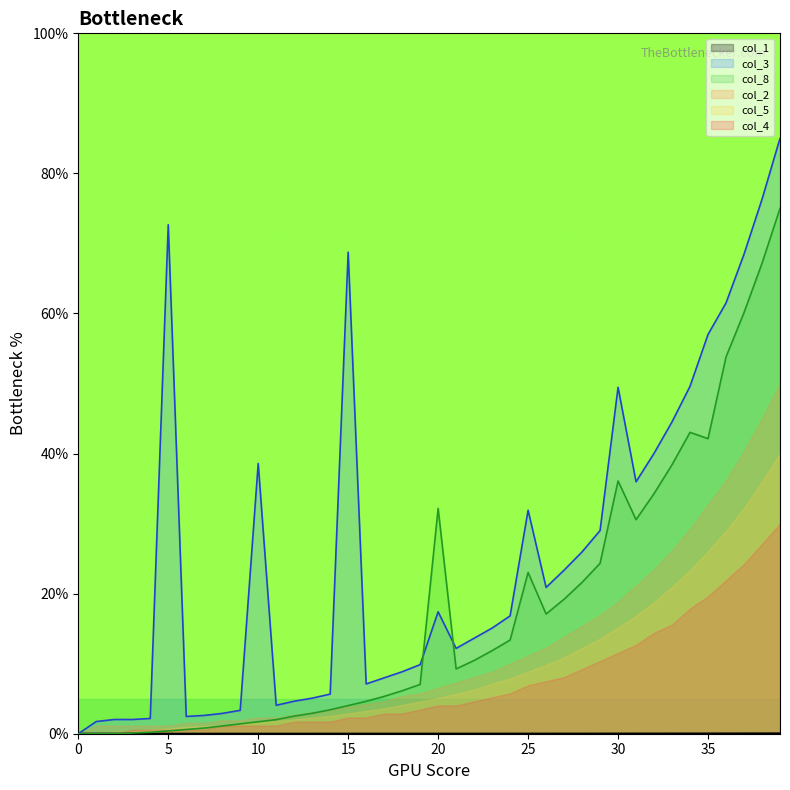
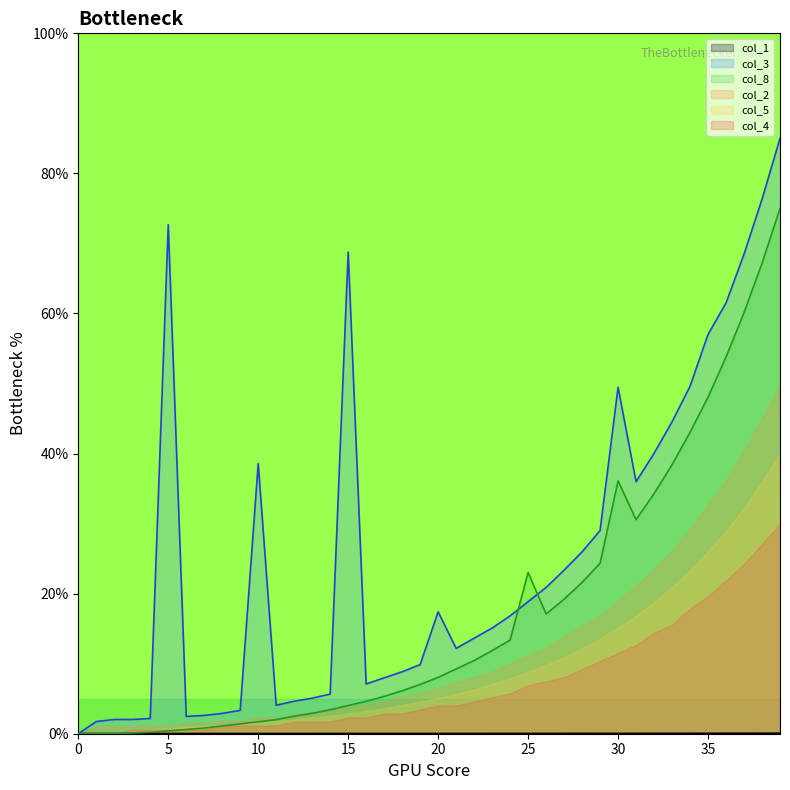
col_8, 20: 32% -> 8%
col_3, 25: 32% -> 19%
col_8, 35: 42% -> 48%
